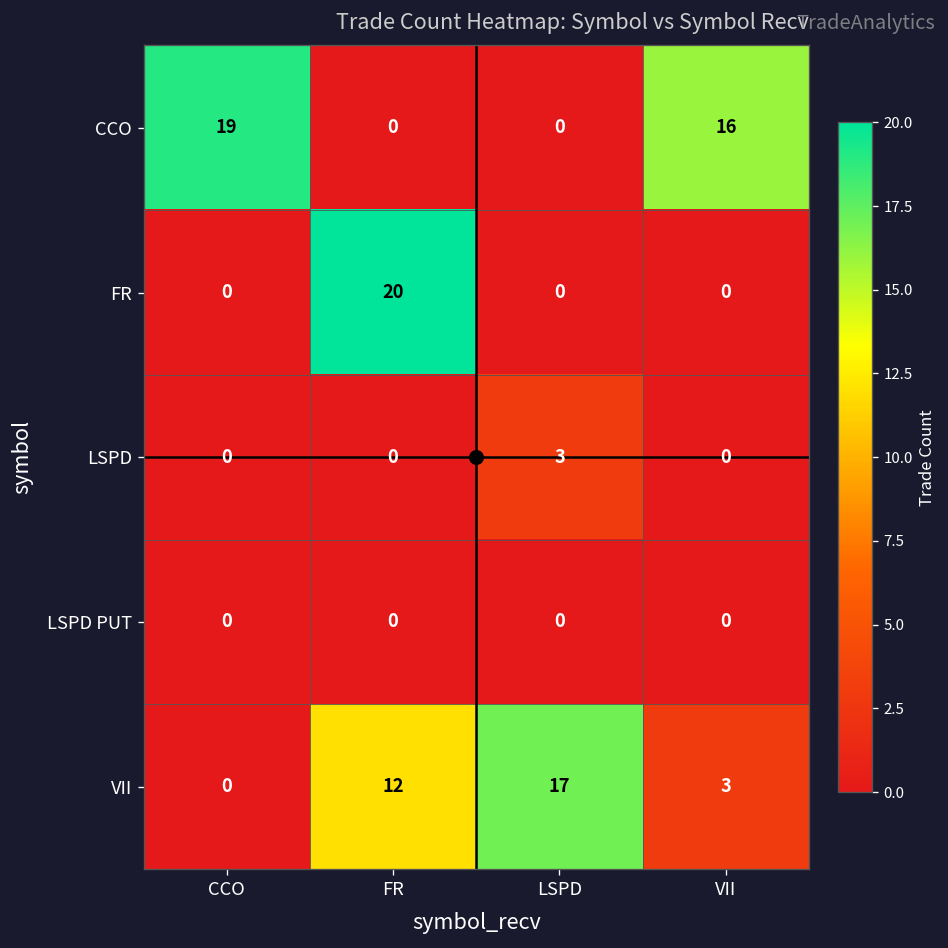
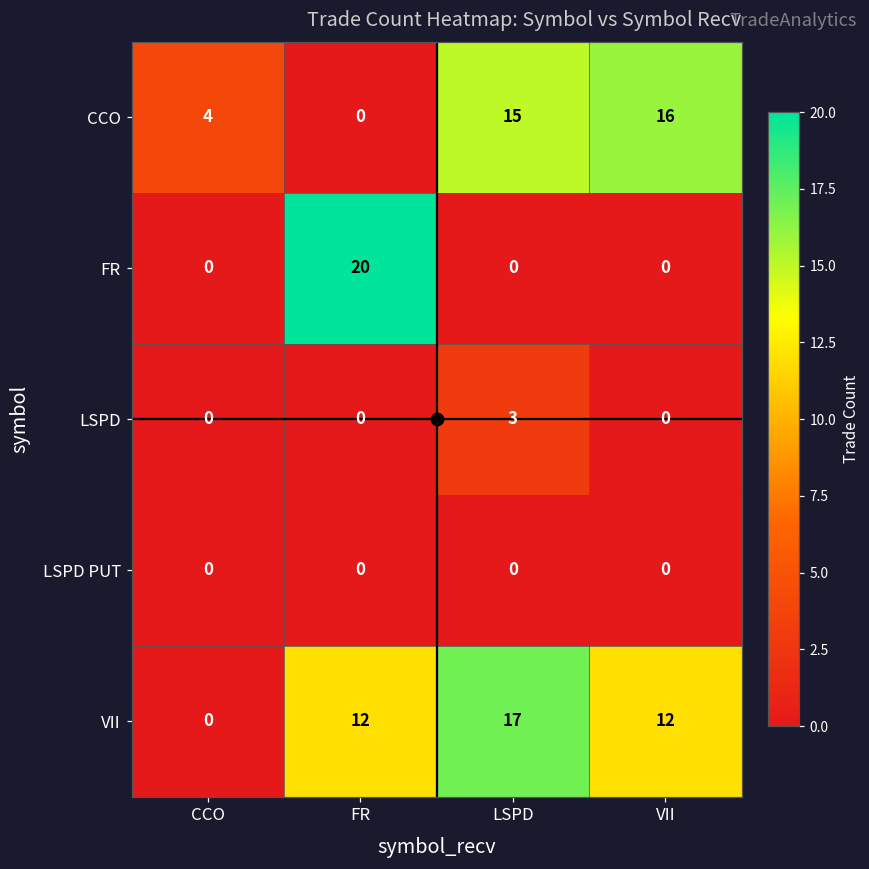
CCO, CCO: 19 -> 4
CCO, LSPD: 0 -> 15
VII, VII: 3 -> 12
